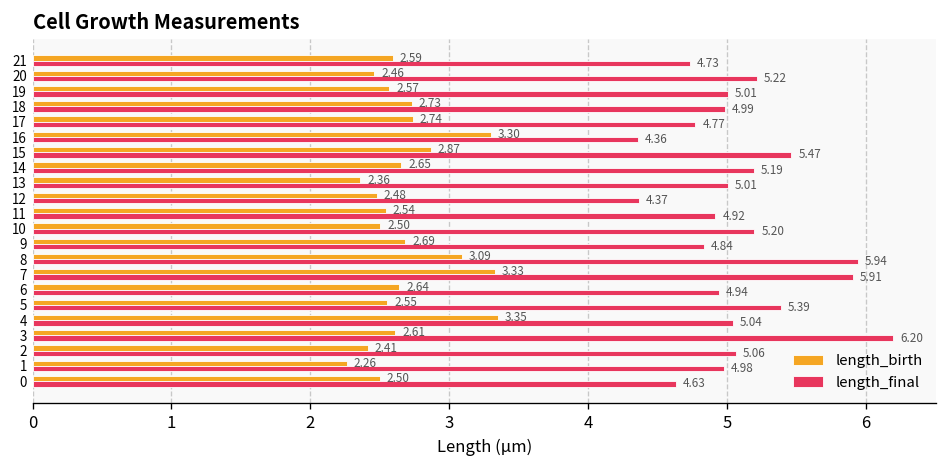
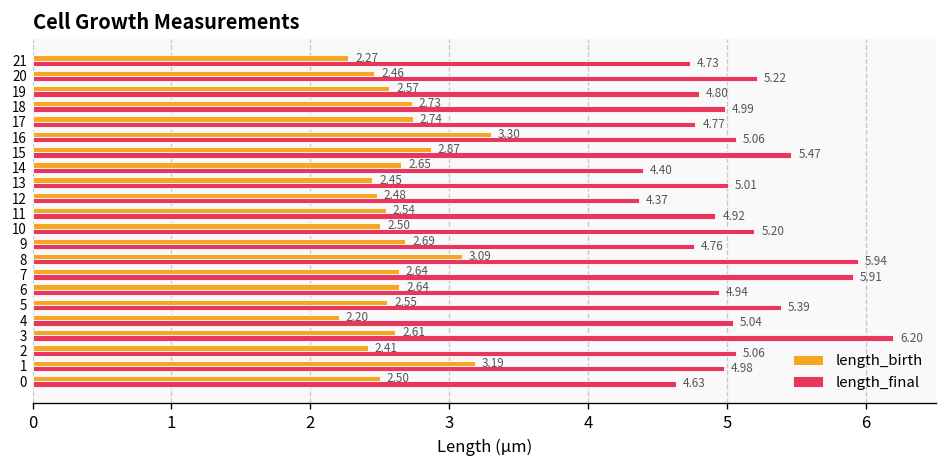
length_birth, 21: 2.59 -> 2.27
length_final, 19: 5.01 -> 4.80
length_final, 16: 4.36 -> 5.06
length_final, 14: 5.19 -> 4.40
length_birth, 13: 2.36 -> 2.45
length_final, 9: 4.84 -> 4.76
length_birth, 7: 3.33 -> 2.64
length_birth, 4: 3.35 -> 2.20
length_birth, 1: 2.26 -> 3.19
